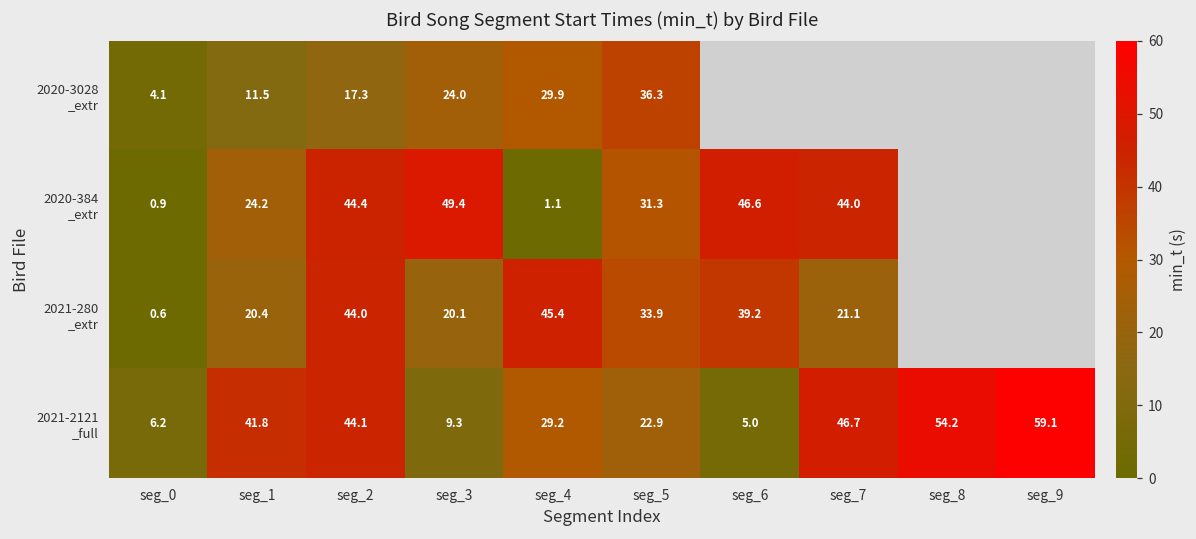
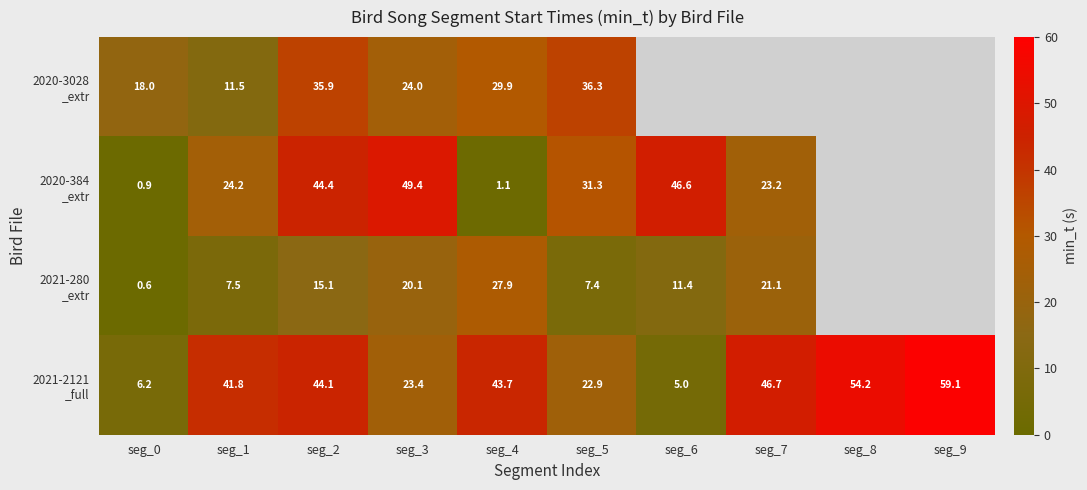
2020-3028 _extr, seg_0: 4.1 -> 18.0
2020-3028 _extr, seg_2: 17.3 -> 35.9
2020-384 _extr, seg_7: 44.0 -> 23.2
2021-280 _extr, seg_1: 20.4 -> 7.5
2021-280 _extr, seg_2: 44.0 -> 15.1
2021-280 _extr, seg_4: 45.4 -> 27.9
2021-280 _extr, seg_5: 33.9 -> 7.4
2021-280 _extr, seg_6: 39.2 -> 11.4
2021-2121 _full, seg_3: 9.3 -> 23.4
2021-2121 _full, seg_4: 29.2 -> 43.7
